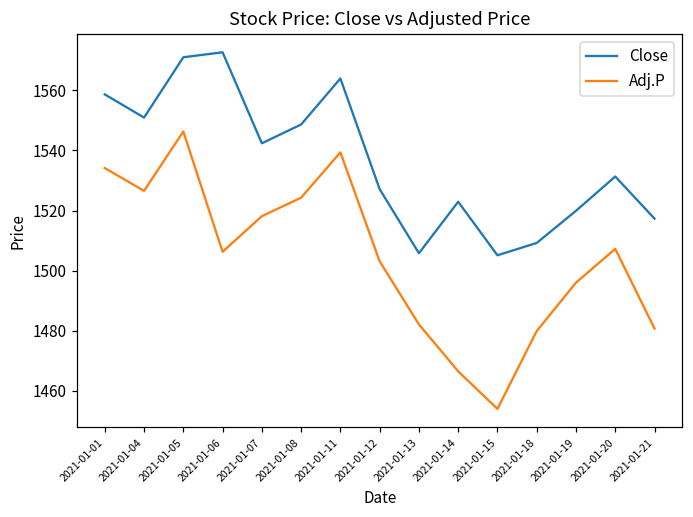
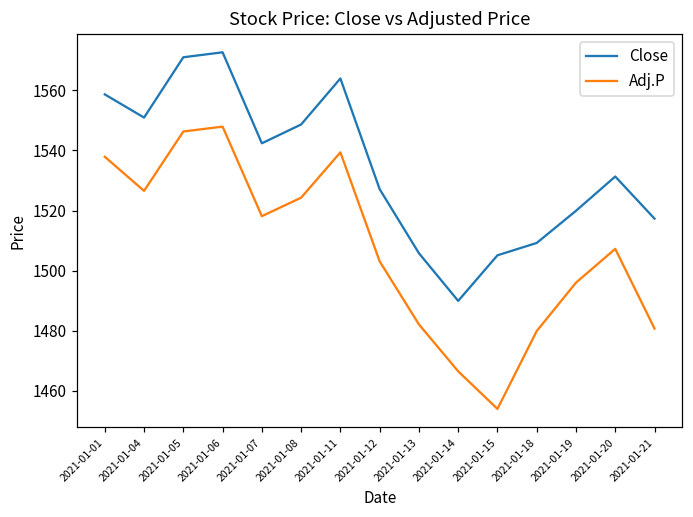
Adj.P, 2021-01-01: 1534 -> 1538
Adj.P, 2021-01-06: 1506 -> 1548
Close, 2021-01-14: 1523 -> 1490
